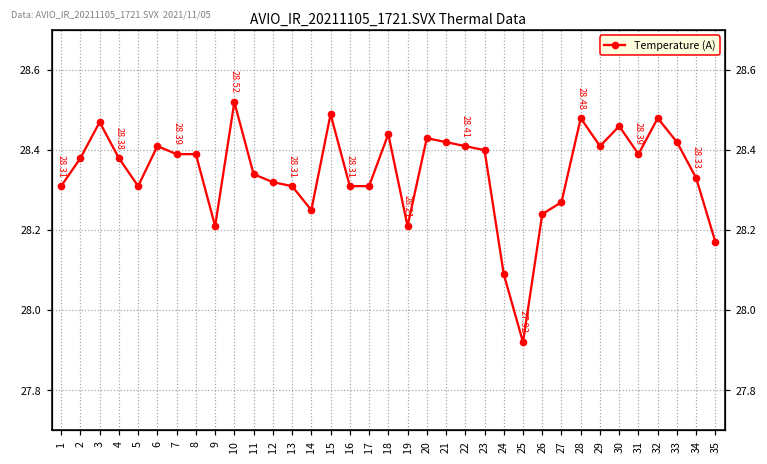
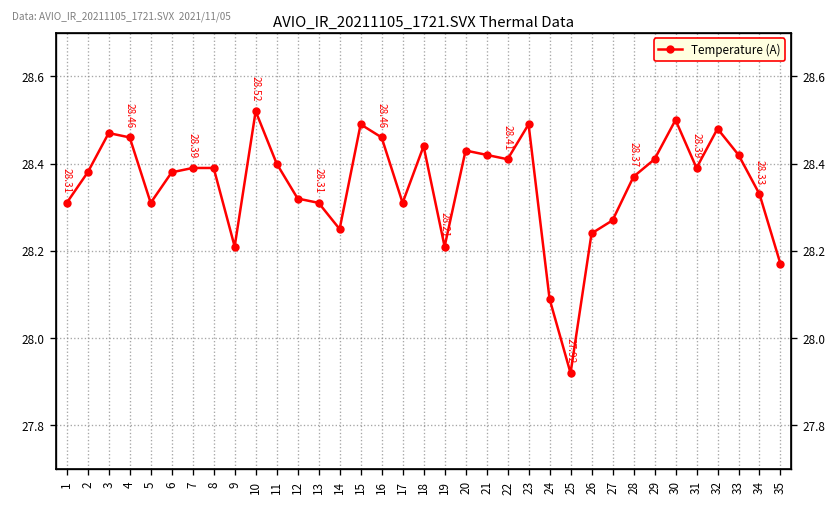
4: 28.38 -> 28.46
6: 28.41 -> 28.38
11: 28.34 -> 28.40
16: 28.31 -> 28.46
23: 28.40 -> 28.49
28: 28.48 -> 28.37
30: 28.46 -> 28.50
